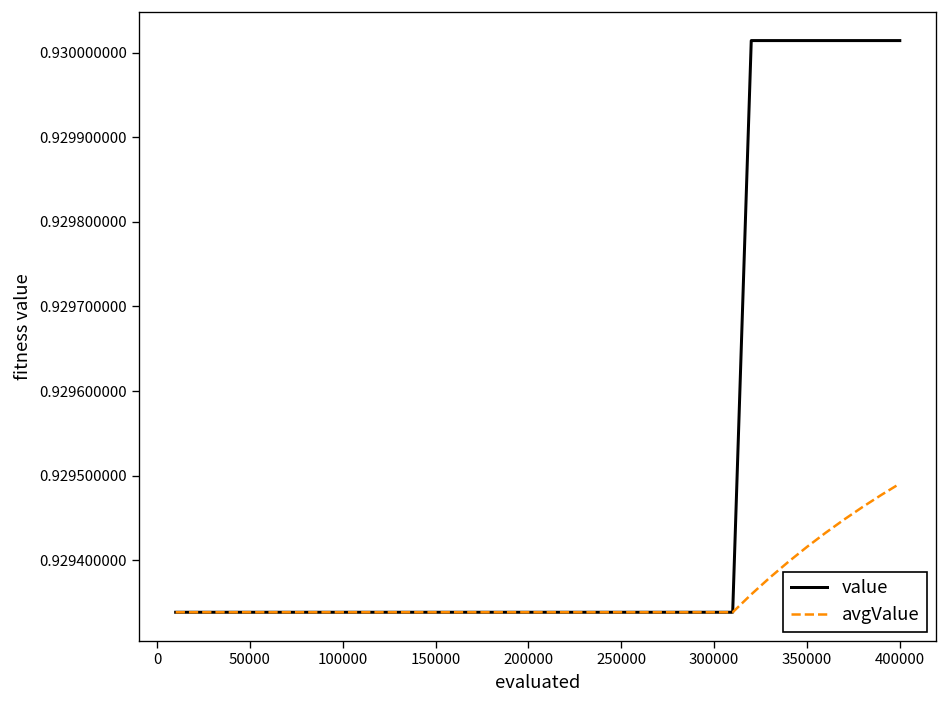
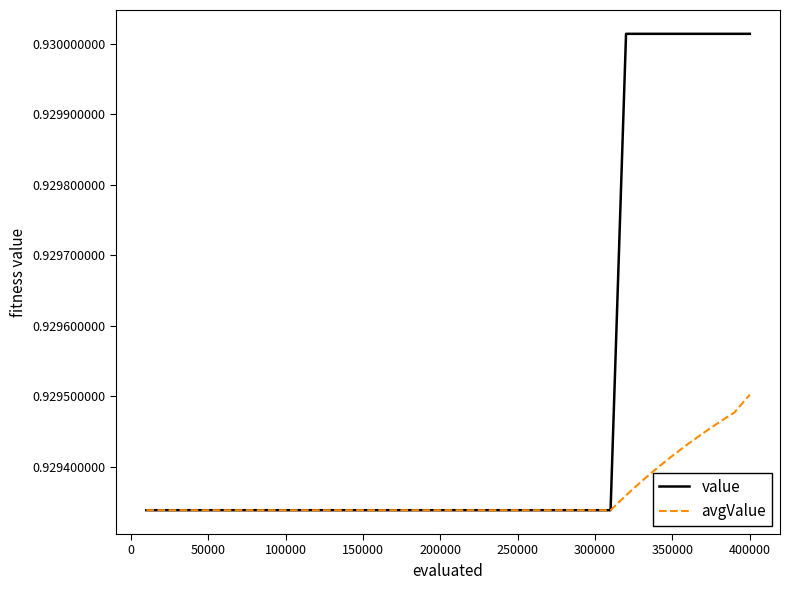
avgValue, 400000: 0.92949 -> 0.92950
